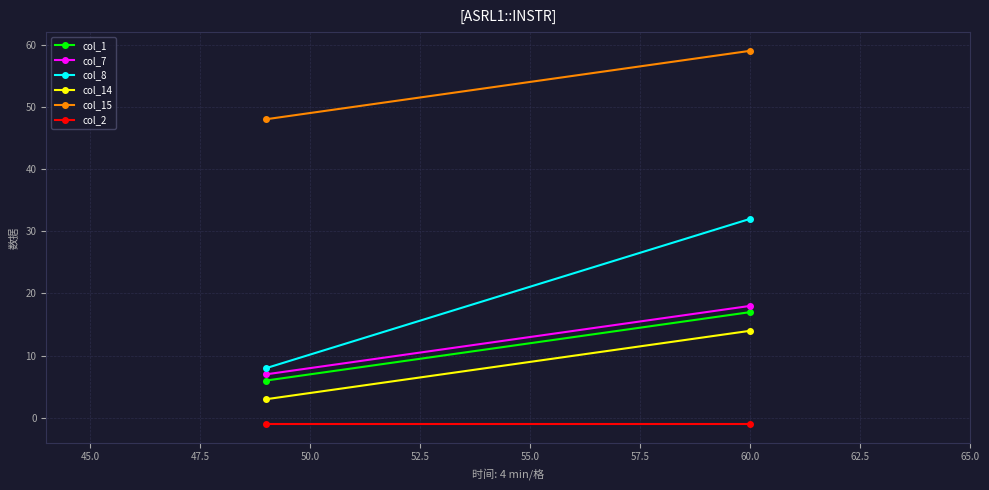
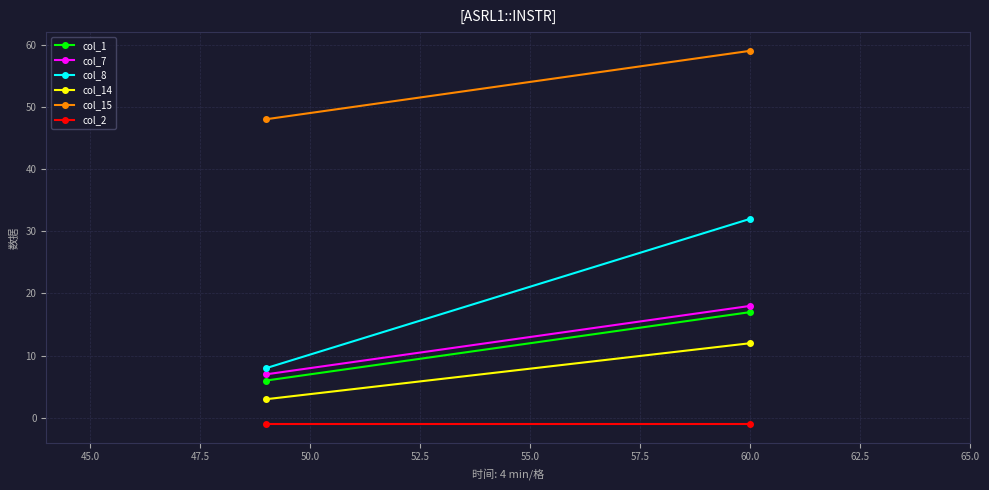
col_14, 60.0: 14 -> 12
